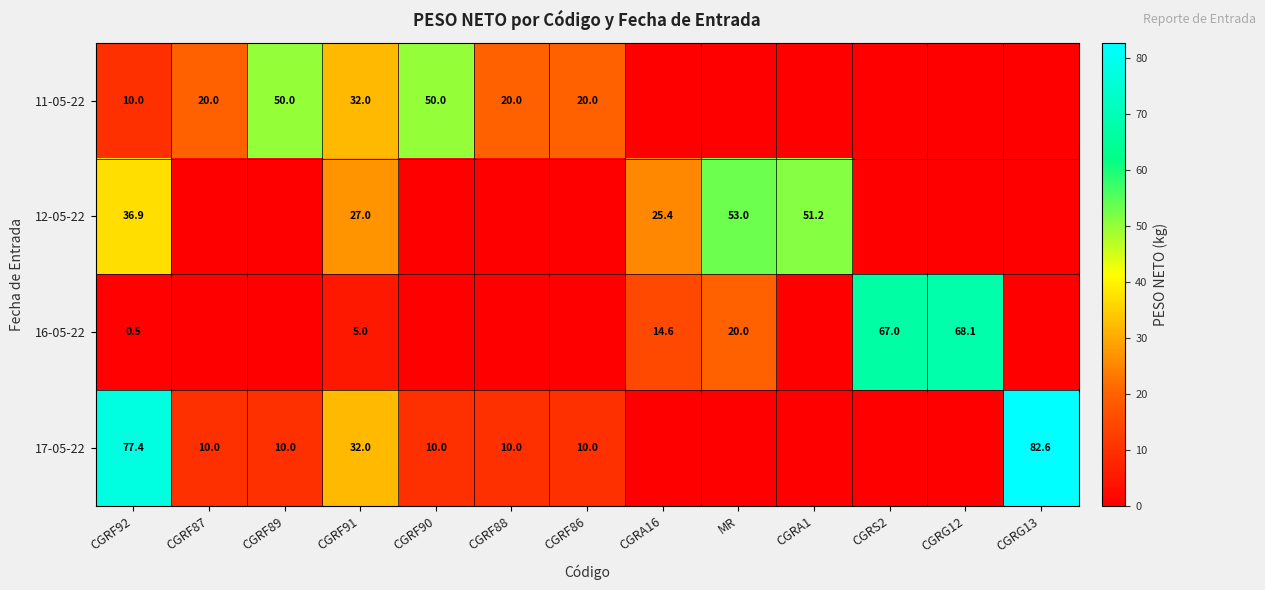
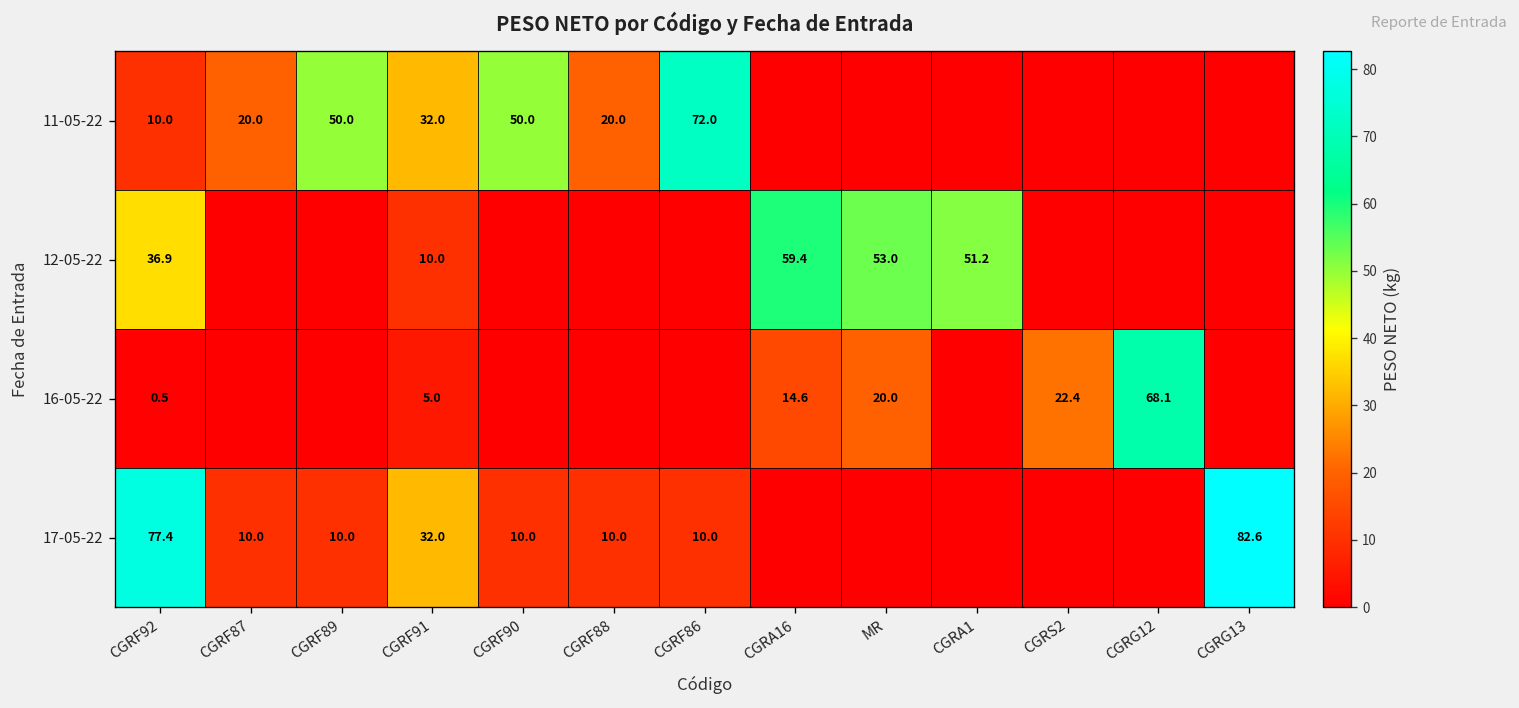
11-05-22, CGRF86: 20.0 -> 72.0
12-05-22, CGRF91: 27.0 -> 10.0
12-05-22, CGRA16: 25.4 -> 59.4
16-05-22, CGRS2: 67.0 -> 22.4
